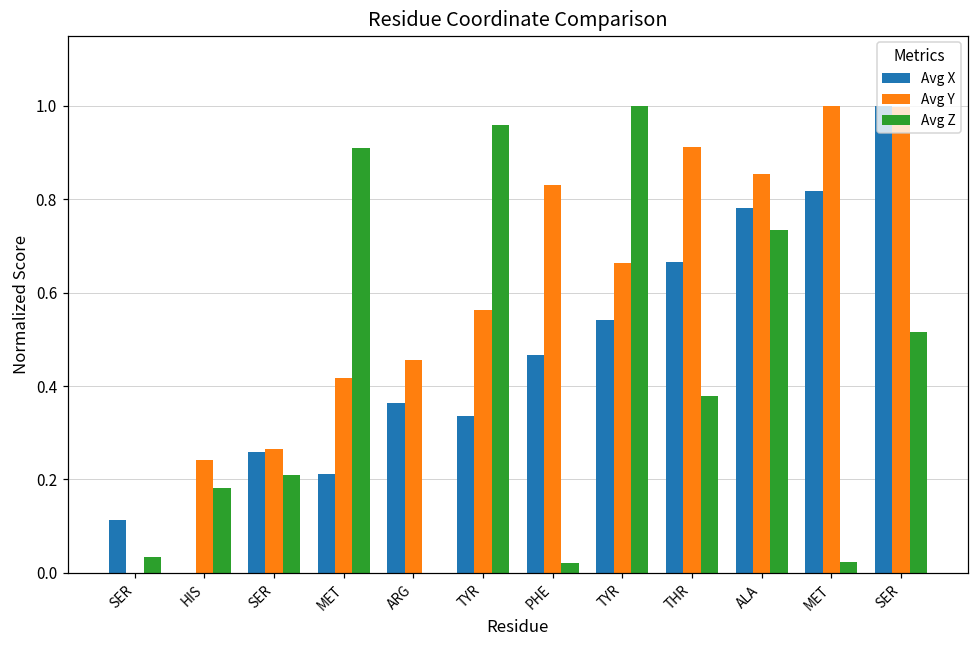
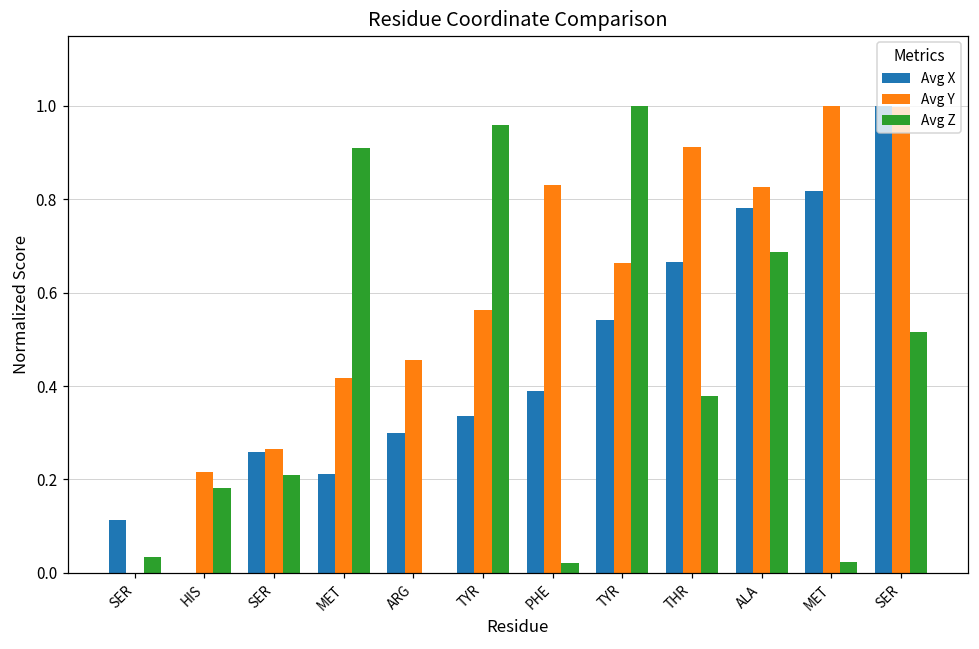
Avg Y, HIS: 0.24 -> 0.22
Avg X, ARG: 0.36 -> 0.30
Avg X, PHE: 0.47 -> 0.39
Avg Y, ALA: 0.85 -> 0.83
Avg Z, ALA: 0.73 -> 0.69
